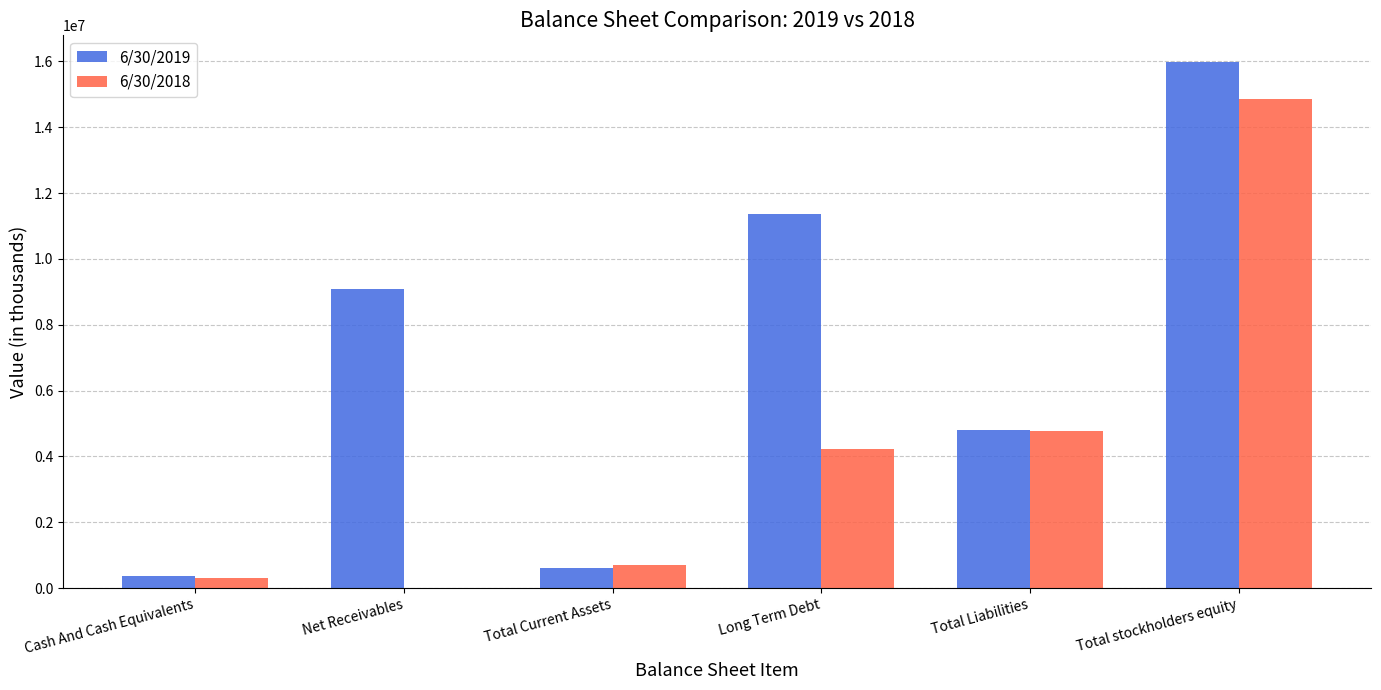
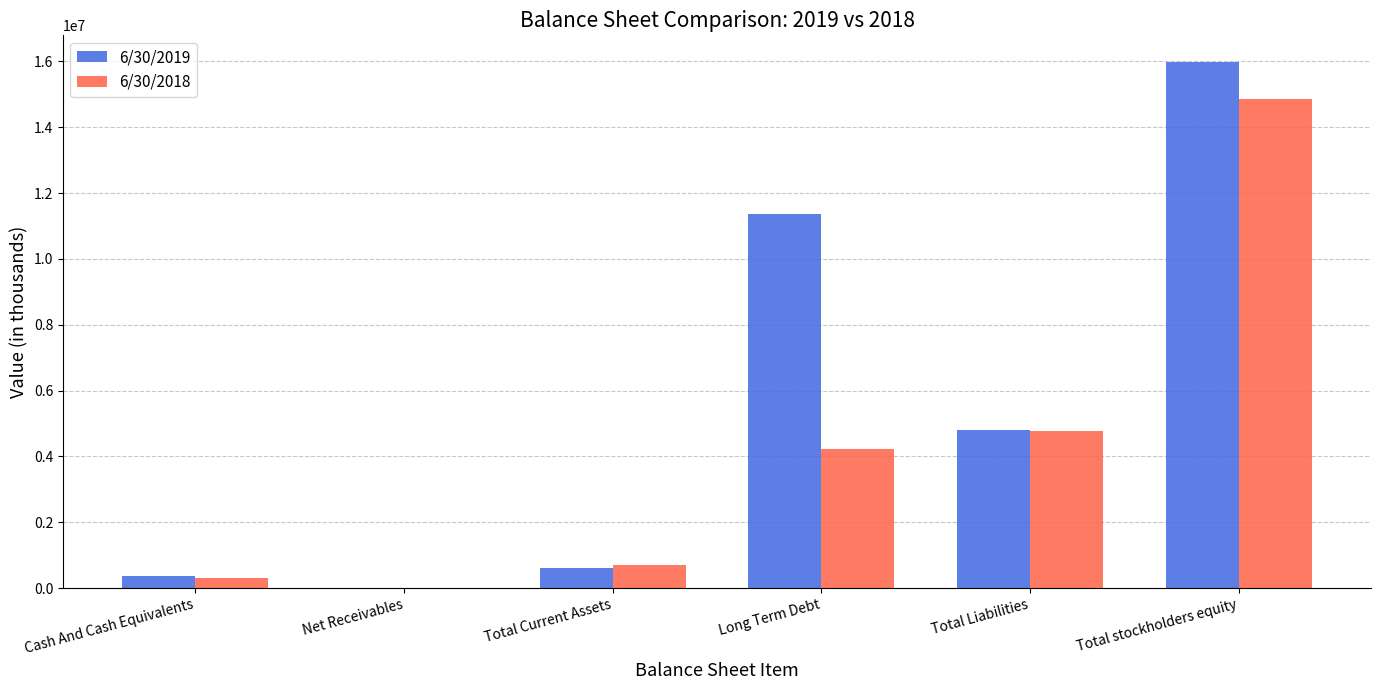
6/30/2019, Net Receivables: 9100000 -> 0
